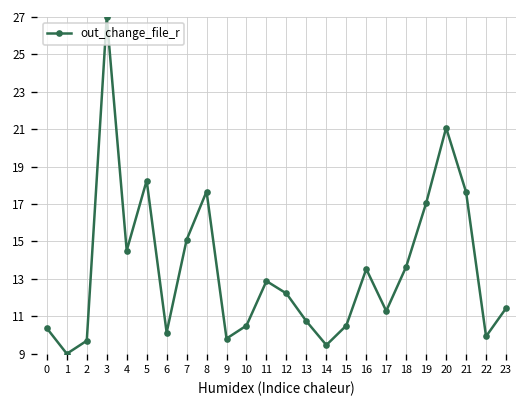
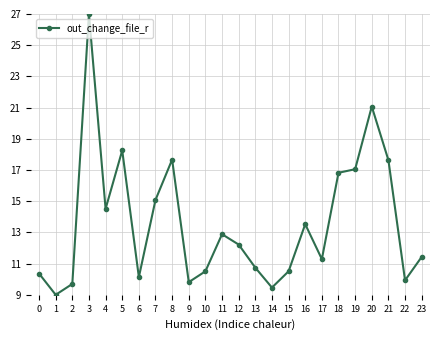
18: 13.7 -> 16.8
